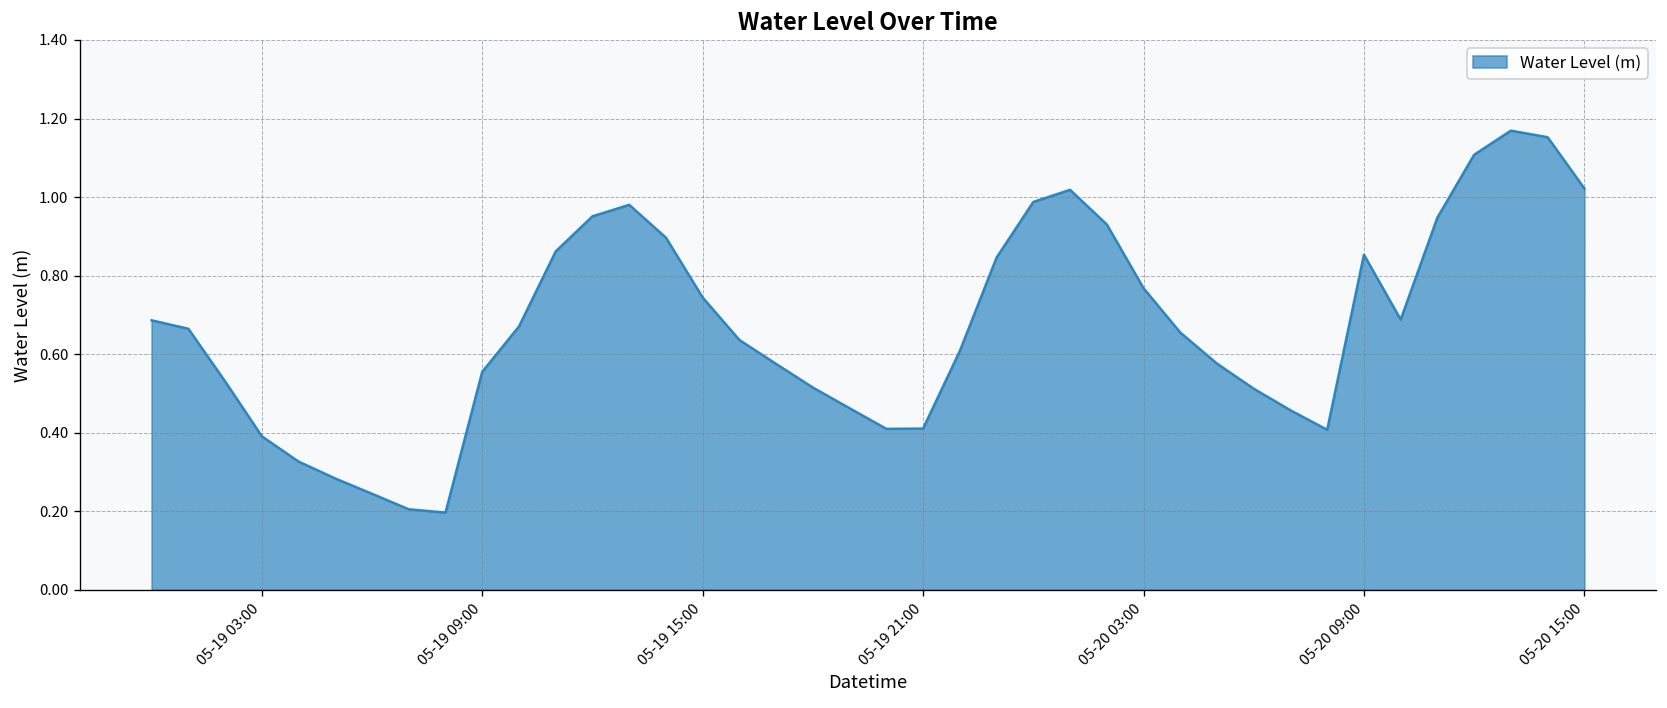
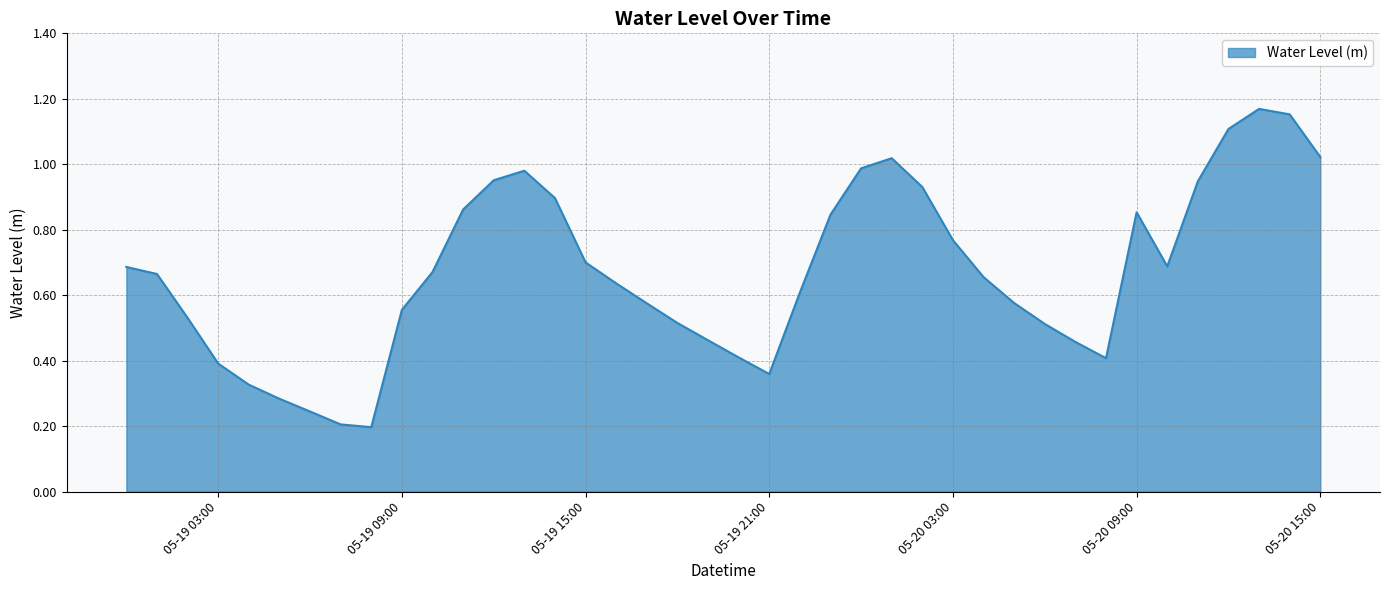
05-19 15:00: 0.74 -> 0.70
05-19 21:00: 0.41 -> 0.36
